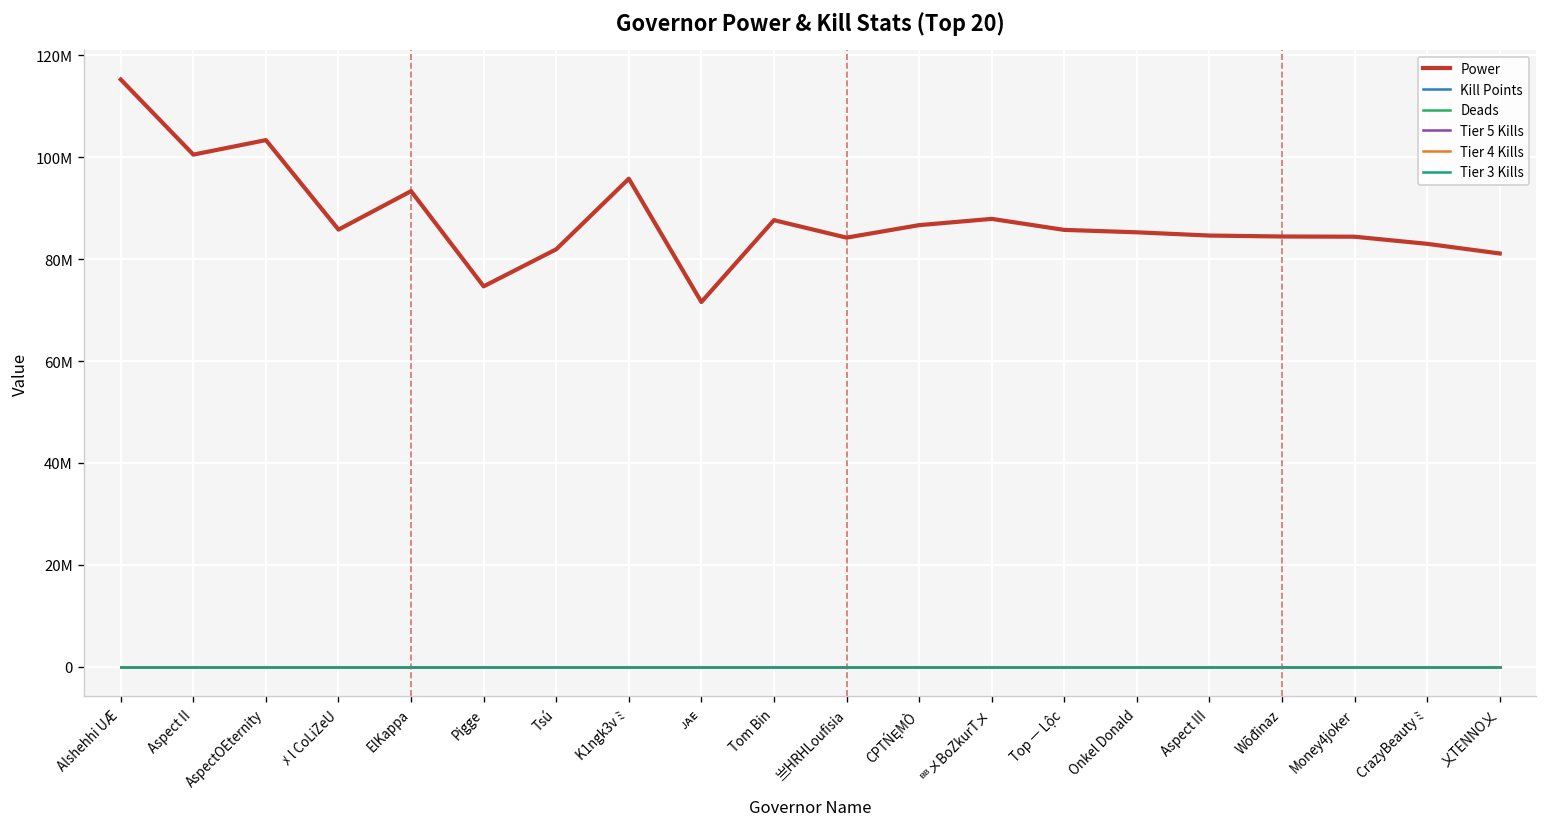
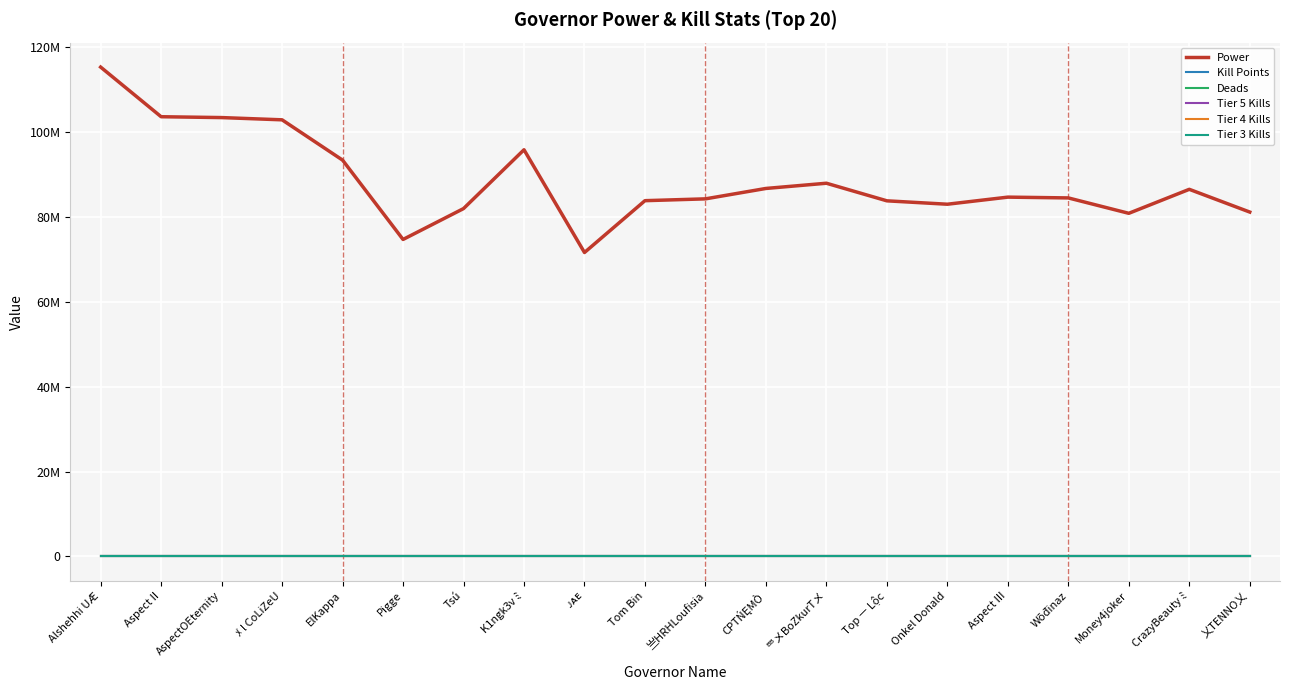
Power, Aspect II: 101000000 -> 104000000
Power, ﾒ l CoLiZeU: 86000000 -> 103000000
Power, Tom Bin: 88000000 -> 84000000
Power, ᅟᅟ ᅟTop ㅡ Lộc: 86000000 -> 84000000
Power, Onkel Donald: 85000000 -> 83000000
Power, Money4joker: 84000000 -> 81000000
Power, CrazyBeauty ﾐ: 83000000 -> 86000000
